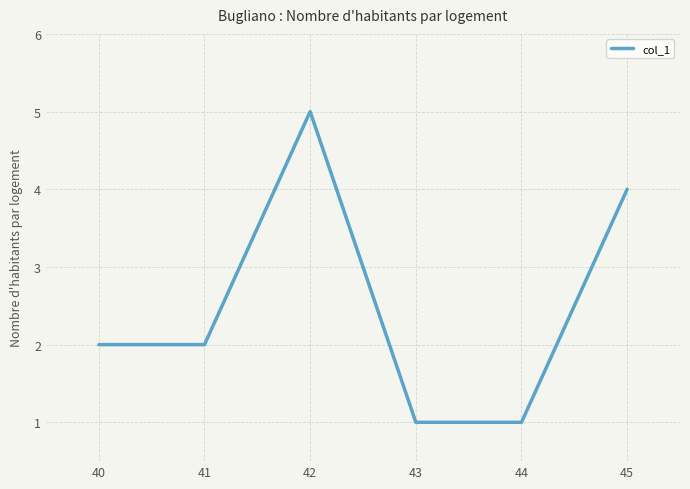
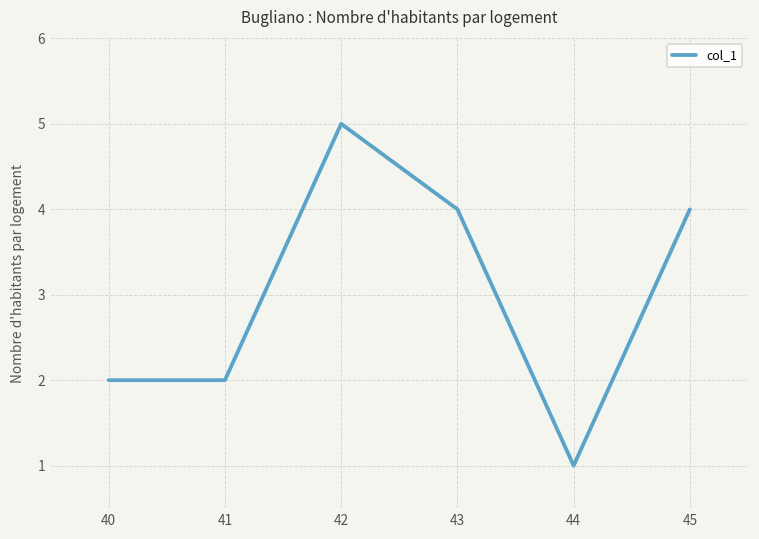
43: 1 -> 4
